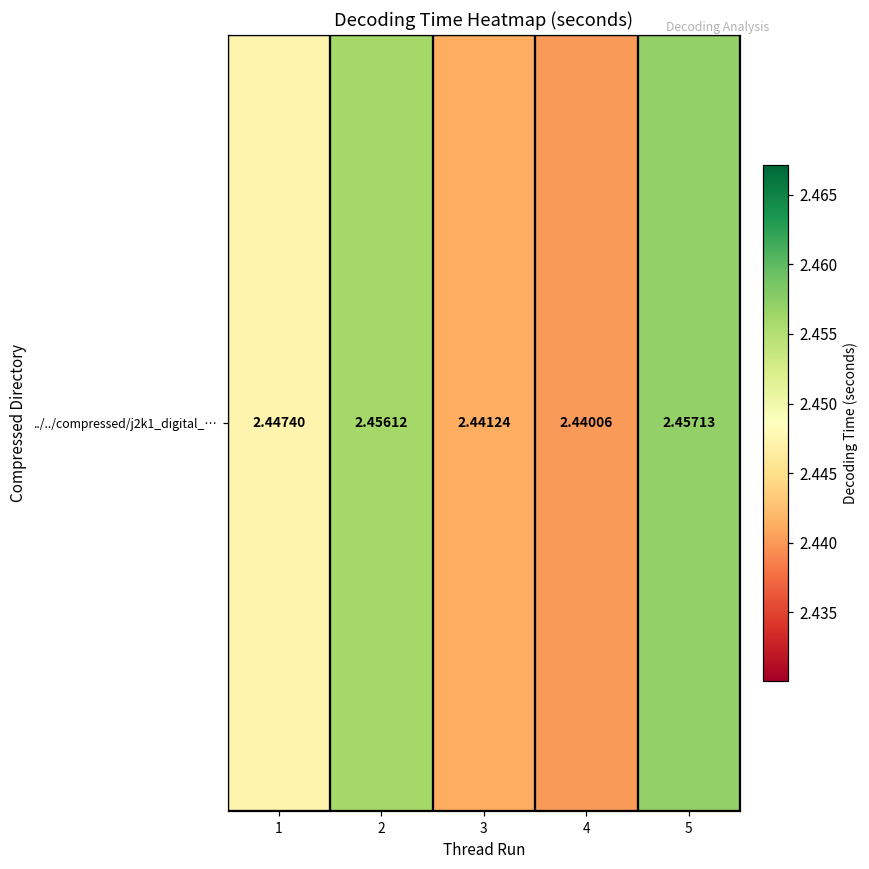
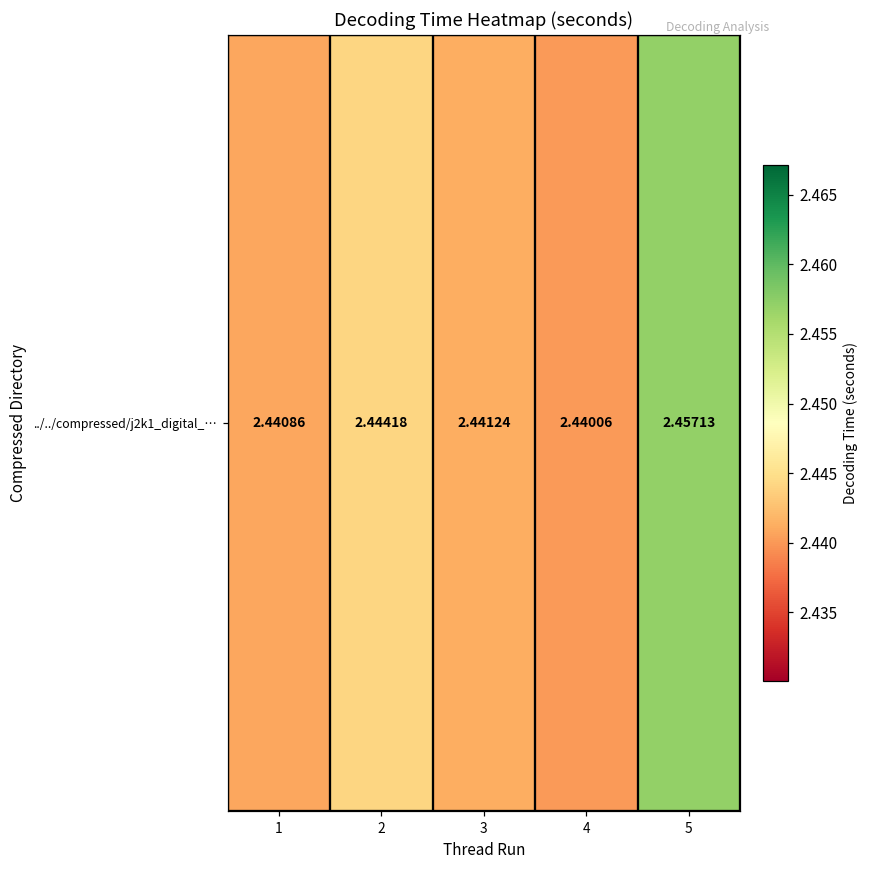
../../compressed/j2k1_digital_…, 1: 2.44740 -> 2.44086
../../compressed/j2k1_digital_…, 2: 2.45612 -> 2.44418
